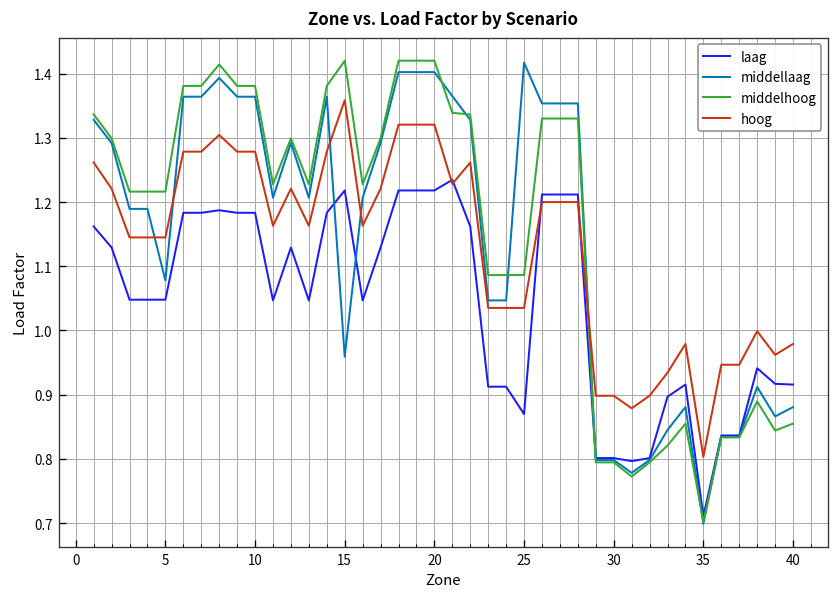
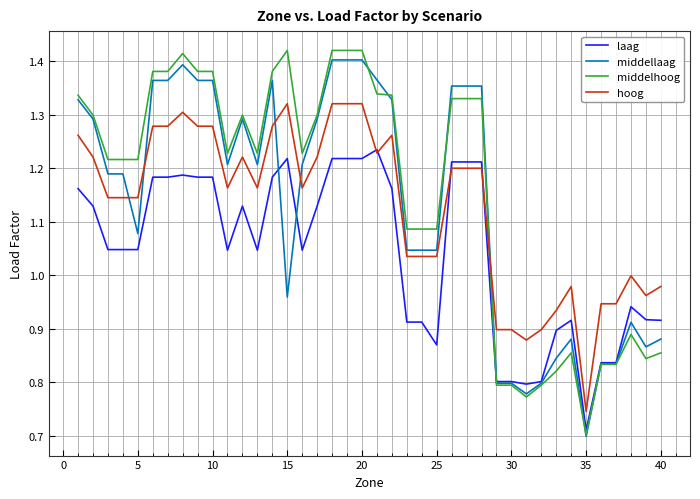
hoog, 15: 1.36 -> 1.32
middellaag, 25: 1.42 -> 1.05
hoog, 35: 0.80 -> 0.75
